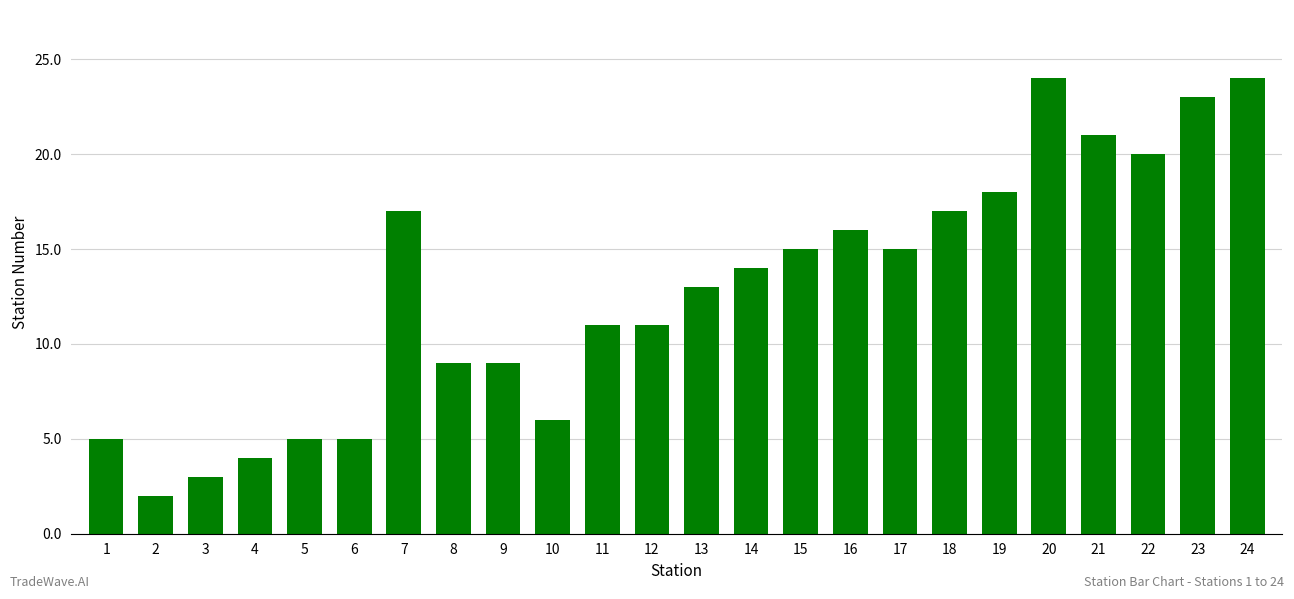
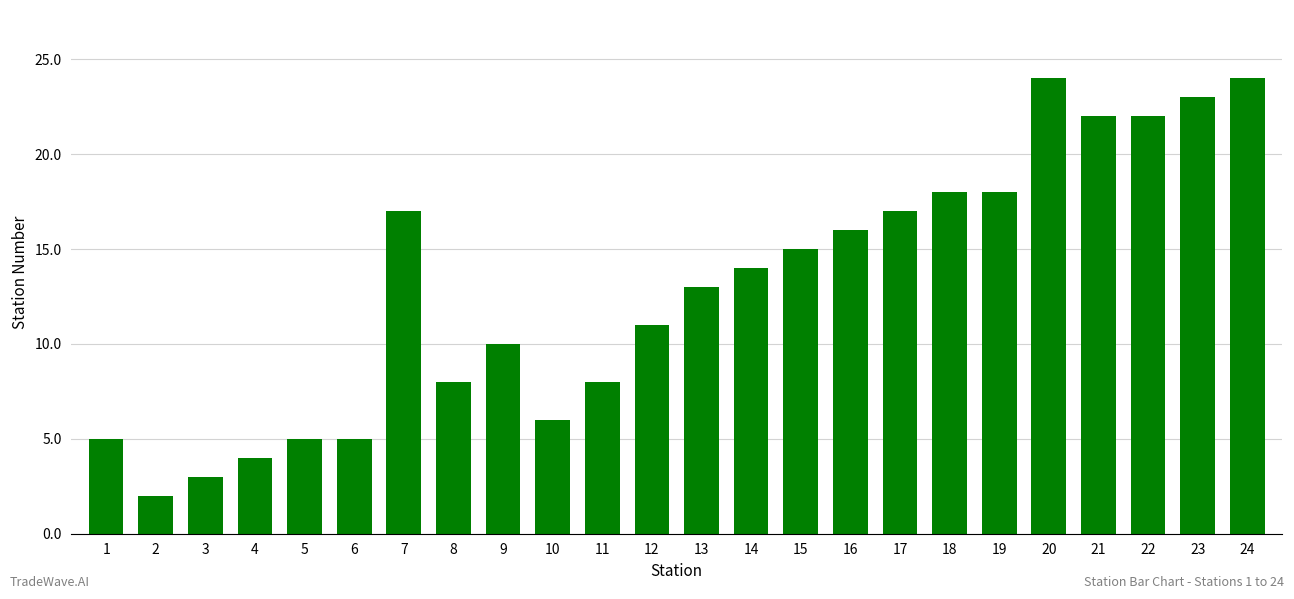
8: 9 -> 8
9: 9 -> 10
11: 11 -> 8
17: 15 -> 17
18: 17 -> 18
21: 21 -> 22
22: 20 -> 22
